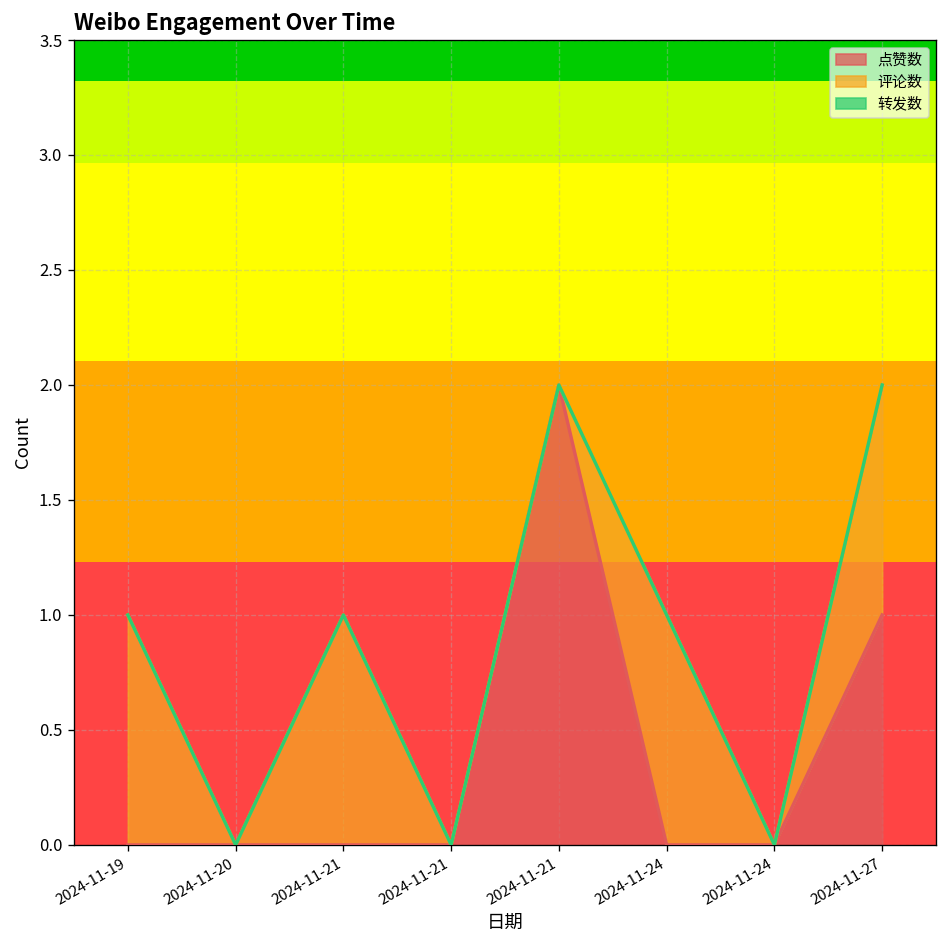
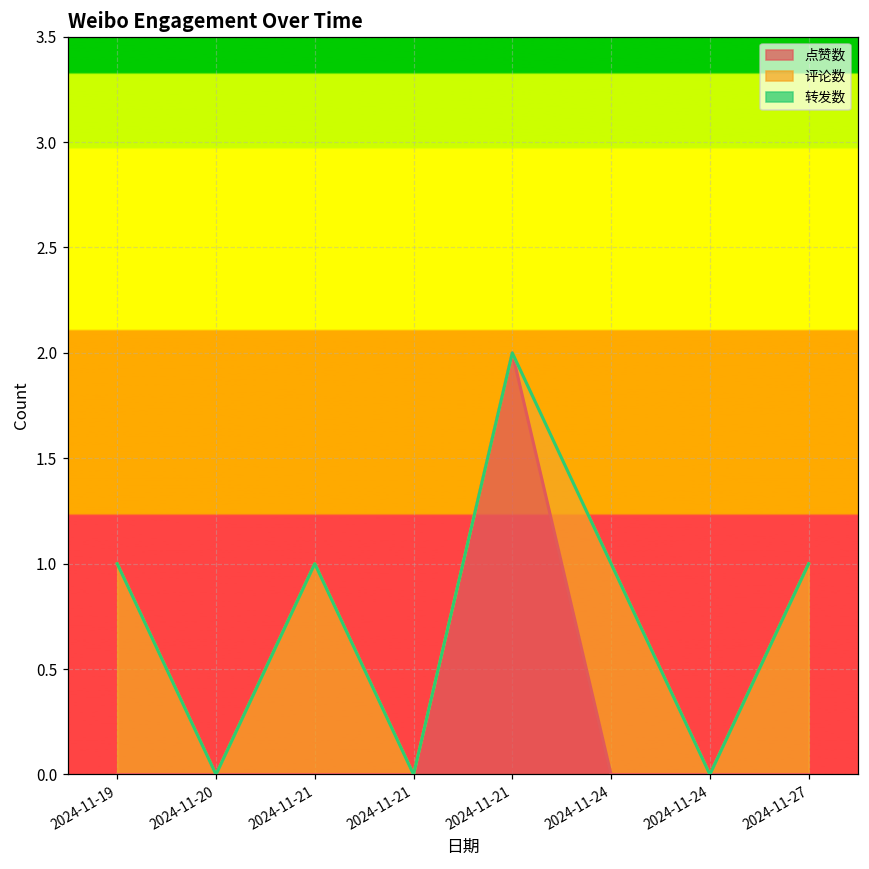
点赞数, 2024-11-27: 1 -> 0
